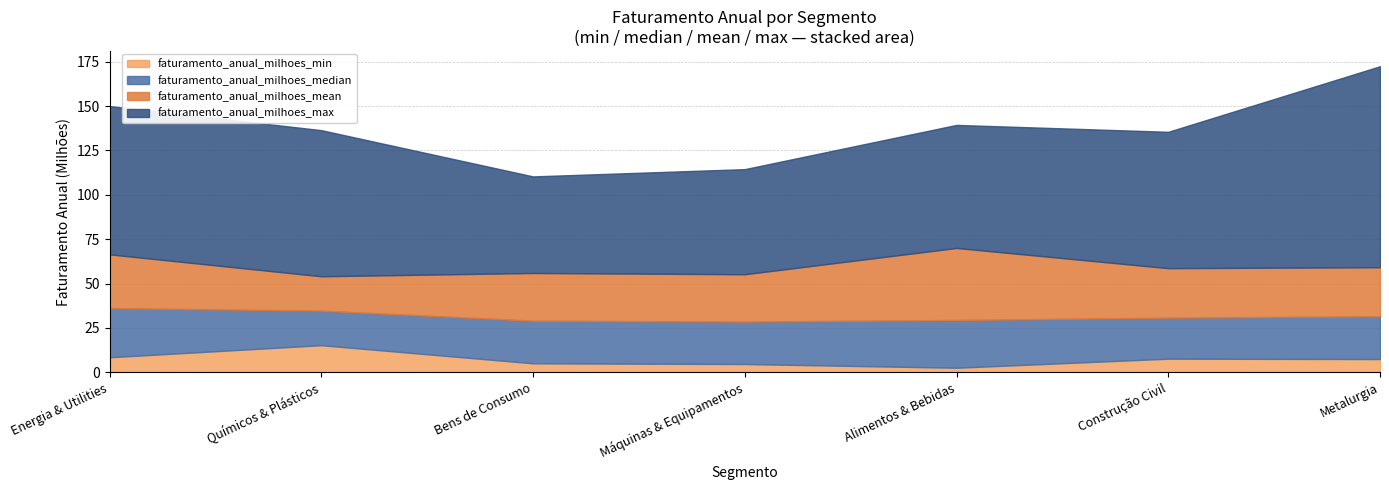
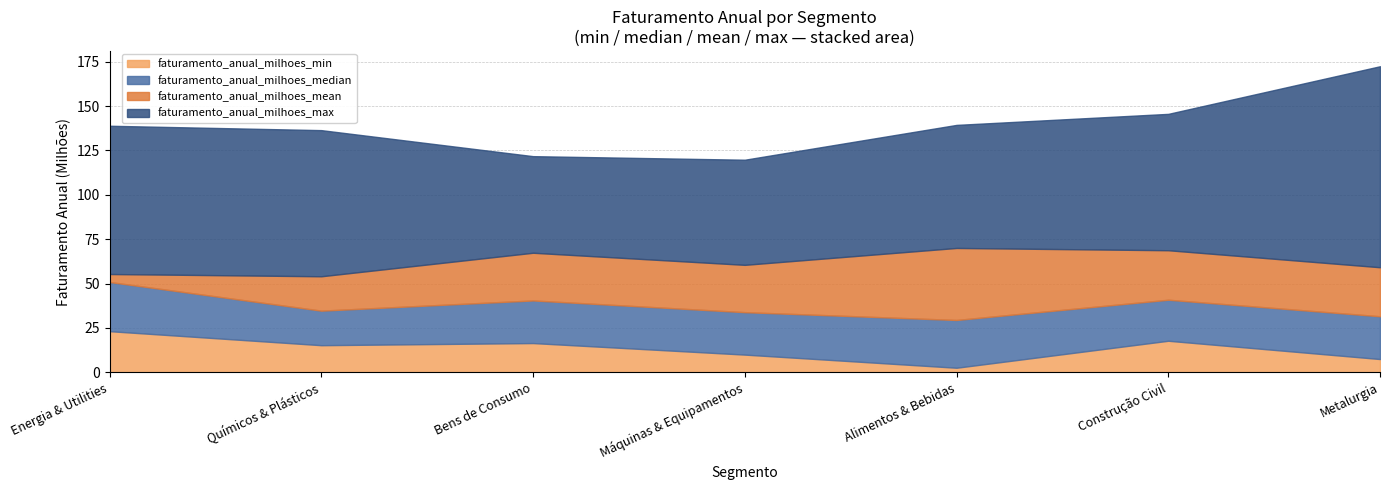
faturamento_anual_milhoes_min, Energia & Utilities: 9 -> 23
faturamento_anual_milhoes_mean, Energia & Utilities: 30 -> 4
faturamento_anual_milhoes_min, Bens de Consumo: 5 -> 17
faturamento_anual_milhoes_min, Máquinas & Equipamentos: 5 -> 10
faturamento_anual_milhoes_min, Construção Civil: 8 -> 18
